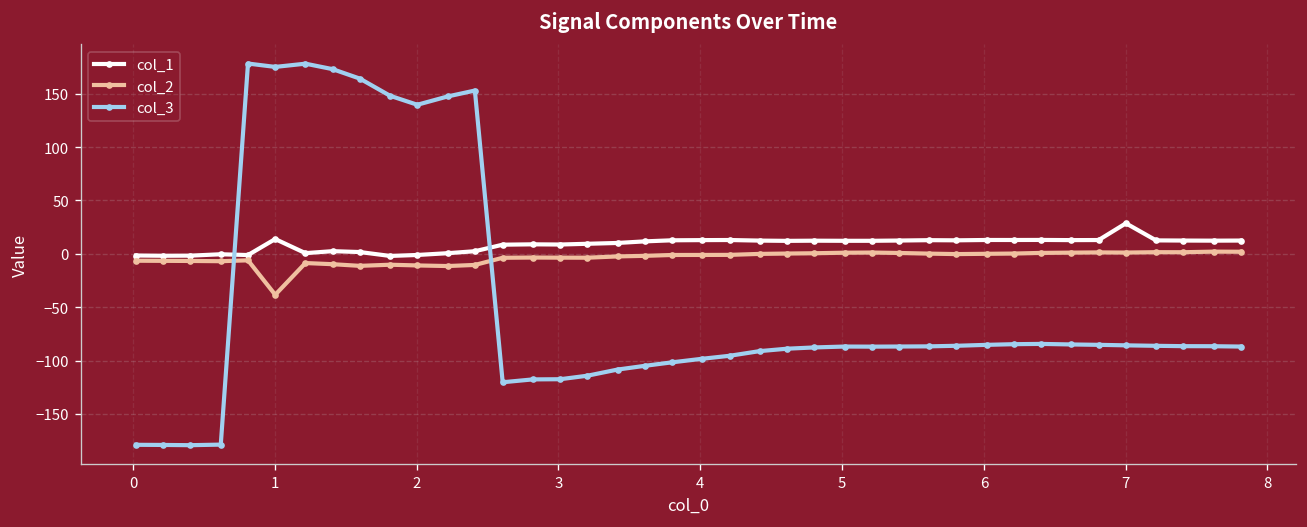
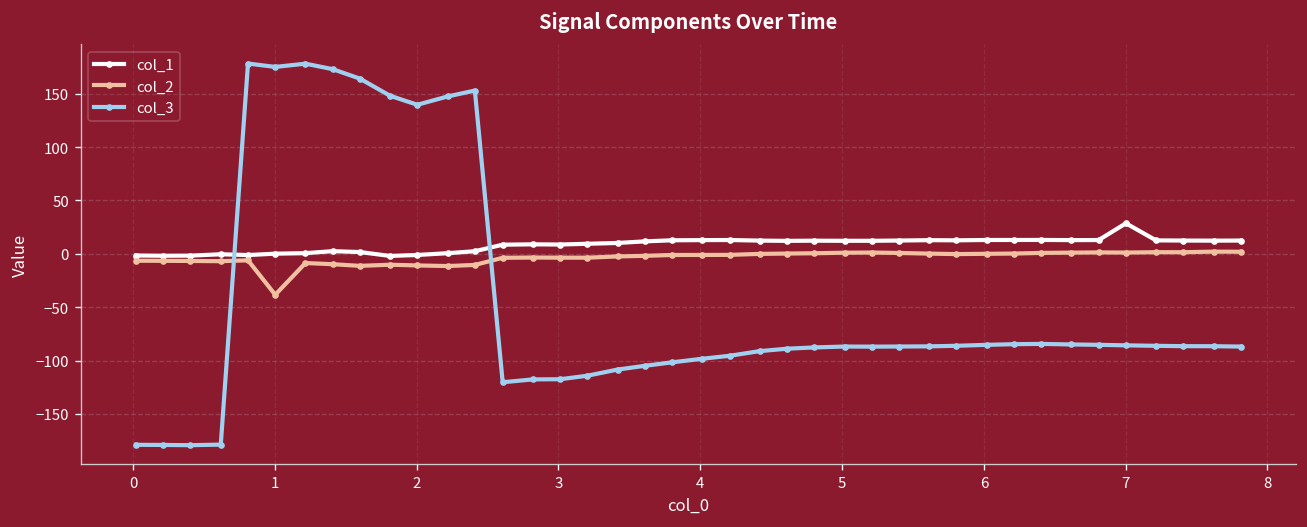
col_1, 1: 10 -> 0
